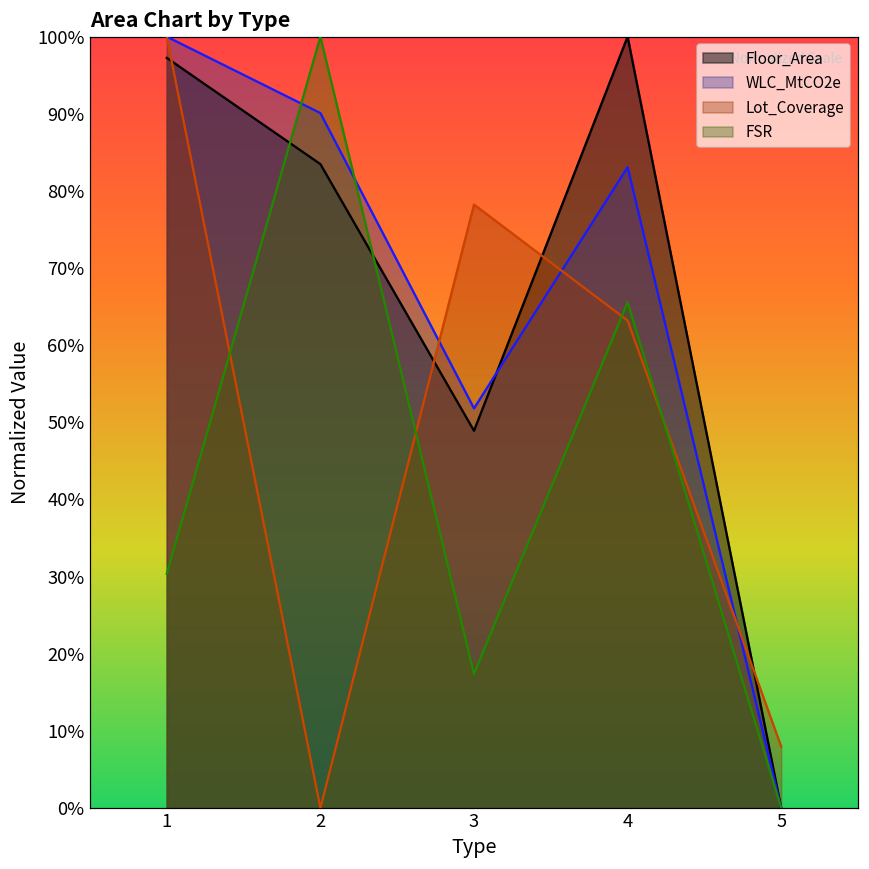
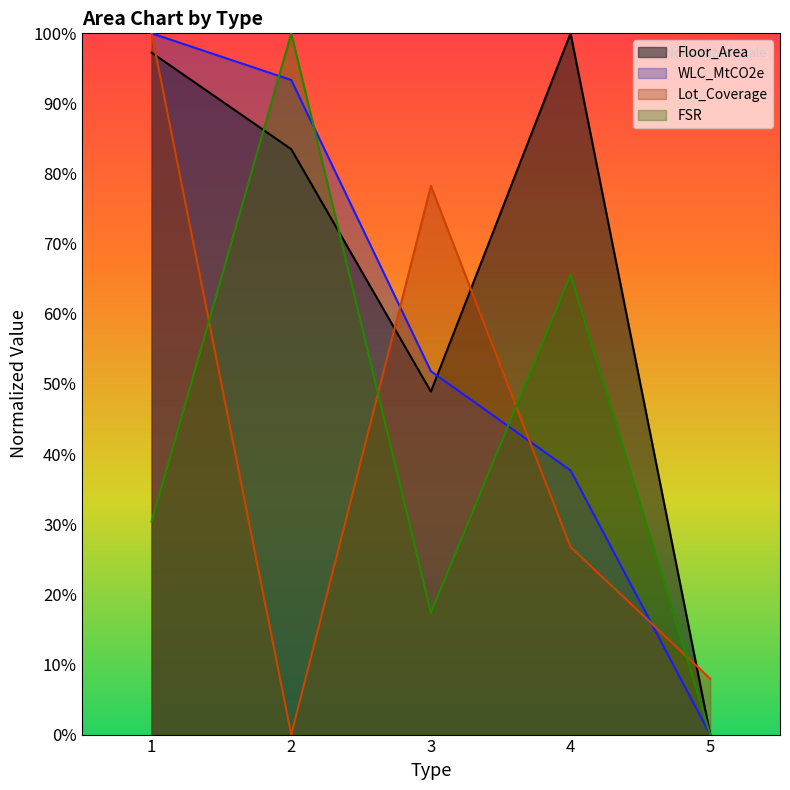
WLC_MtCO2e, 2: 90% -> 93%
WLC_MtCO2e, 4: 83% -> 38%
Lot_Coverage, 4: 63% -> 27%
